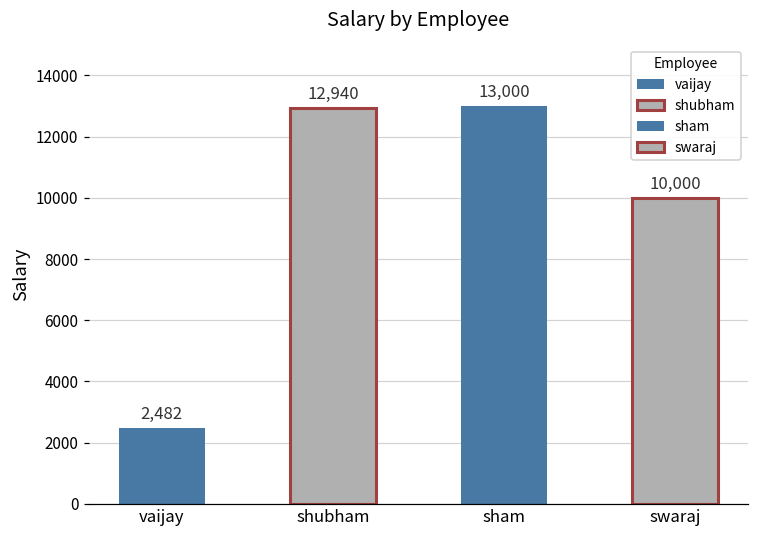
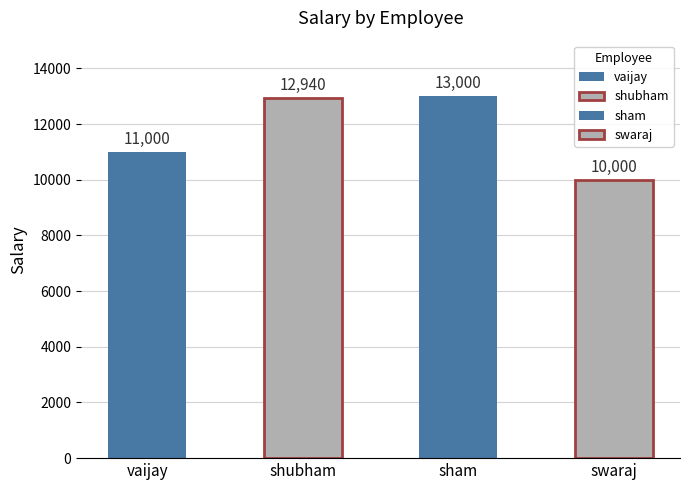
vaijay: 2,482 -> 11,000
